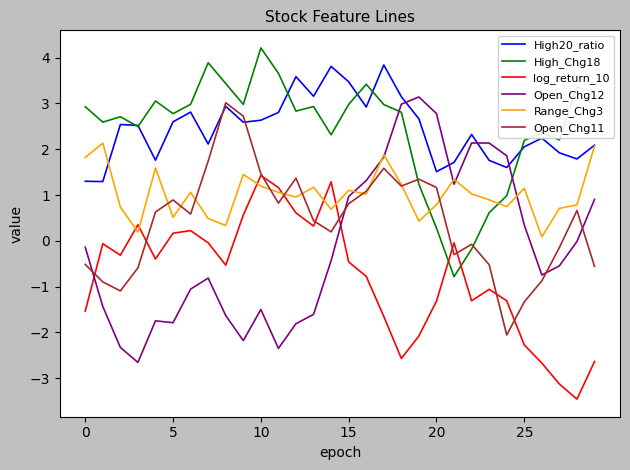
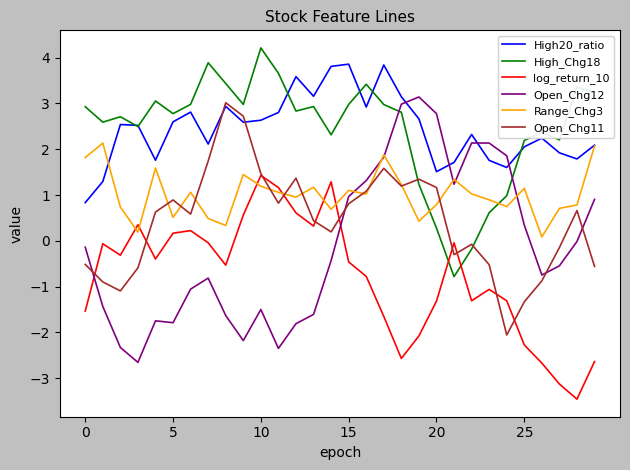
High20_ratio, 0: 1.3 -> 0.8
High20_ratio, 15: 3.5 -> 3.9
